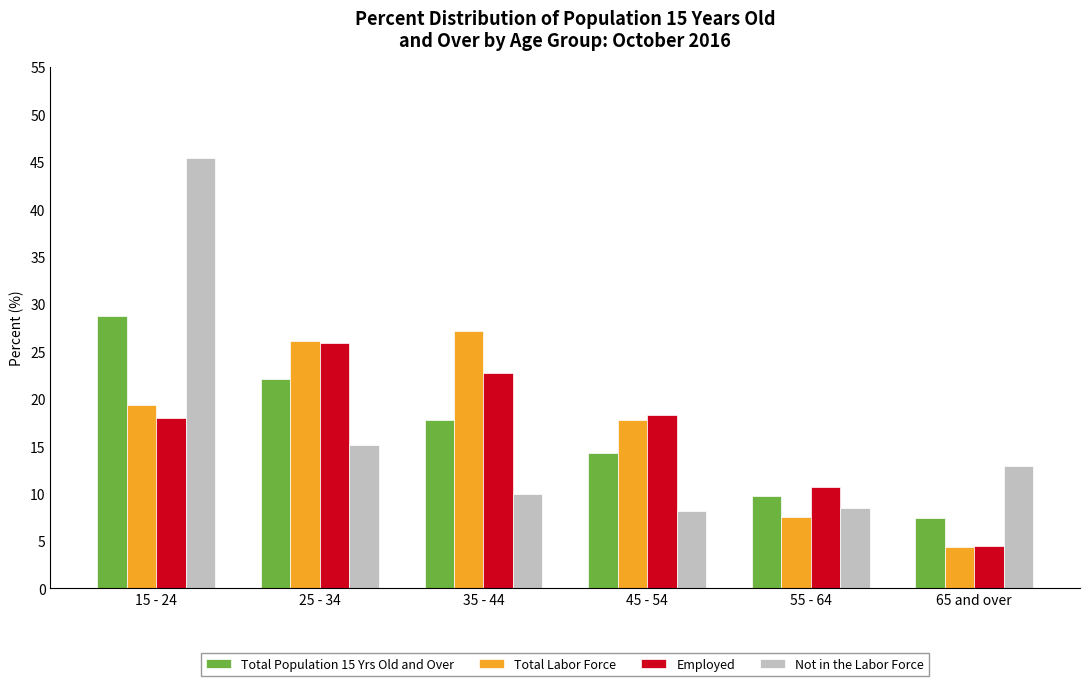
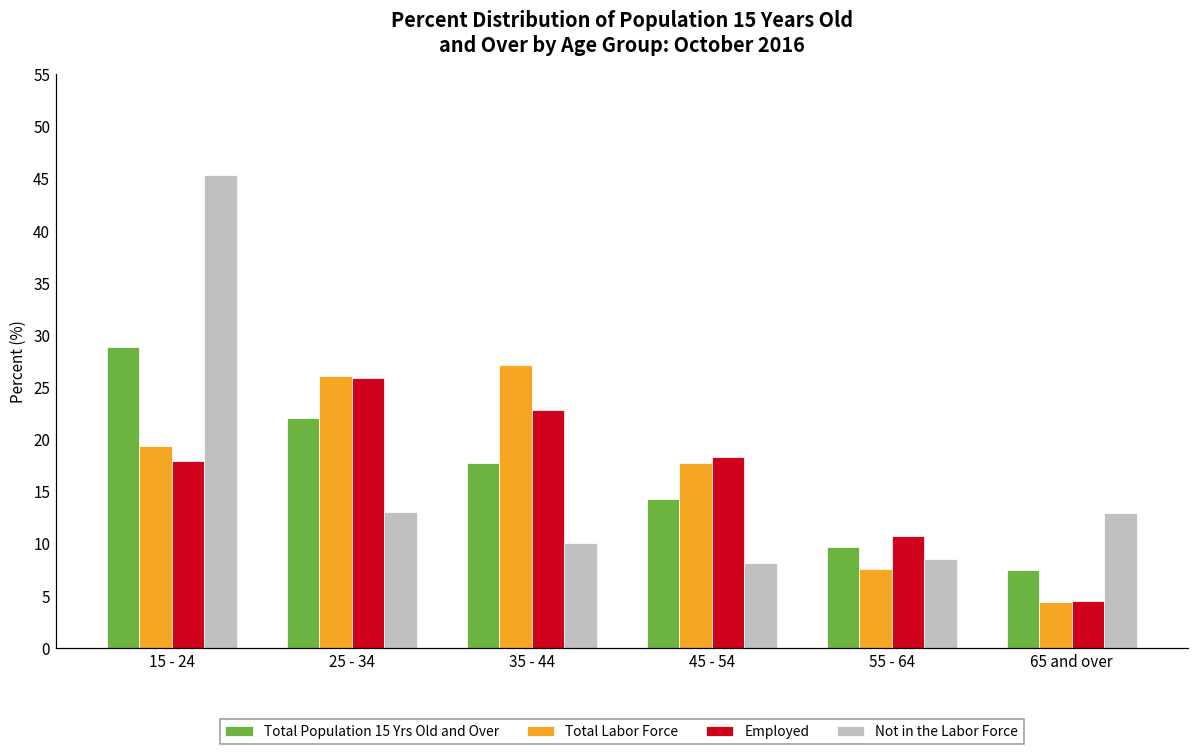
Not in the Labor Force, 25 - 34: 15 -> 13
